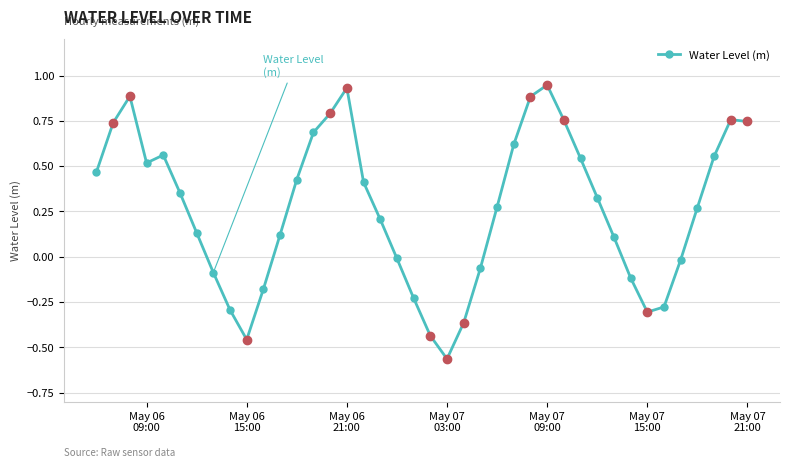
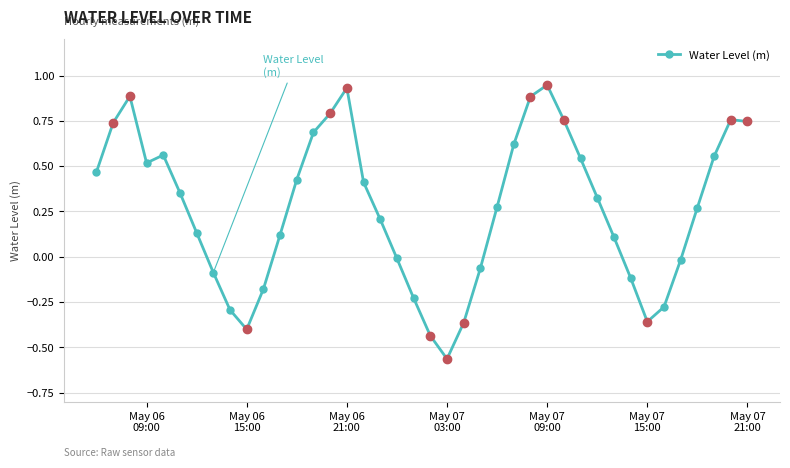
Water Level (m), May 06 15:00: -0.46 -> -0.40
Water Level (m), May 07 15:00: -0.31 -> -0.36
